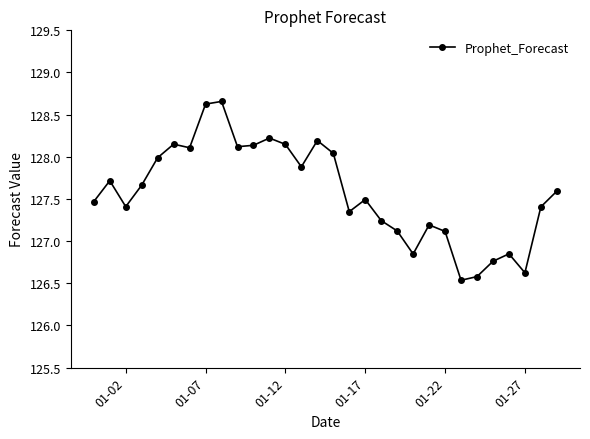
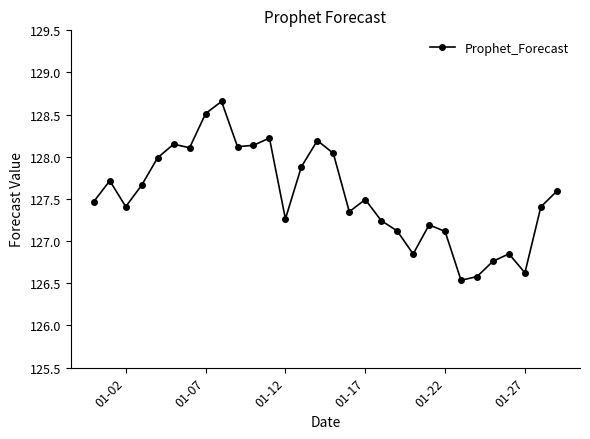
01-07: 128.6 -> 128.5
01-12: 128.1 -> 127.3
